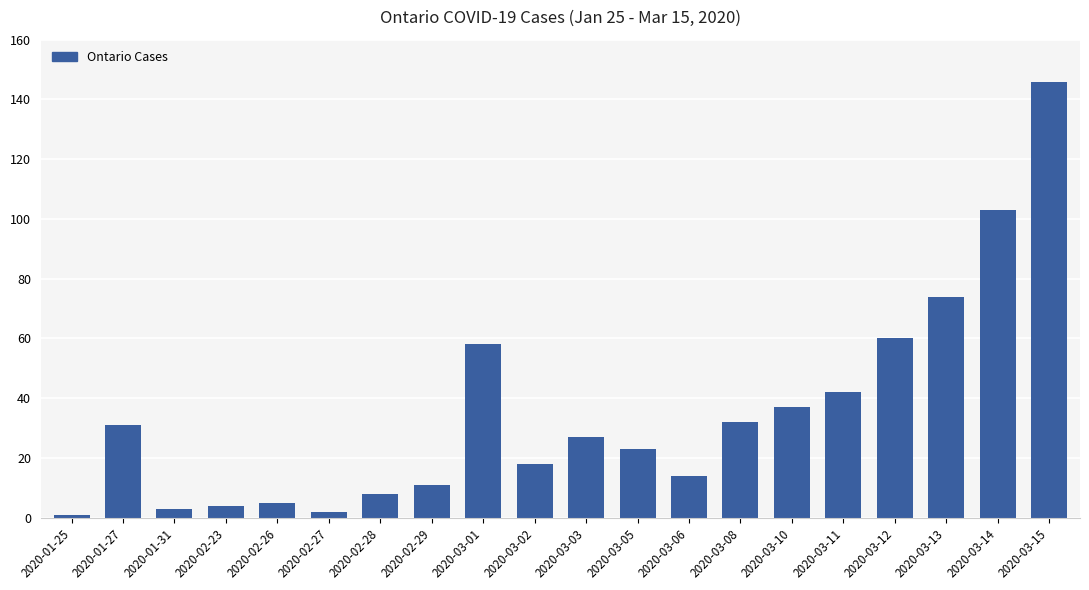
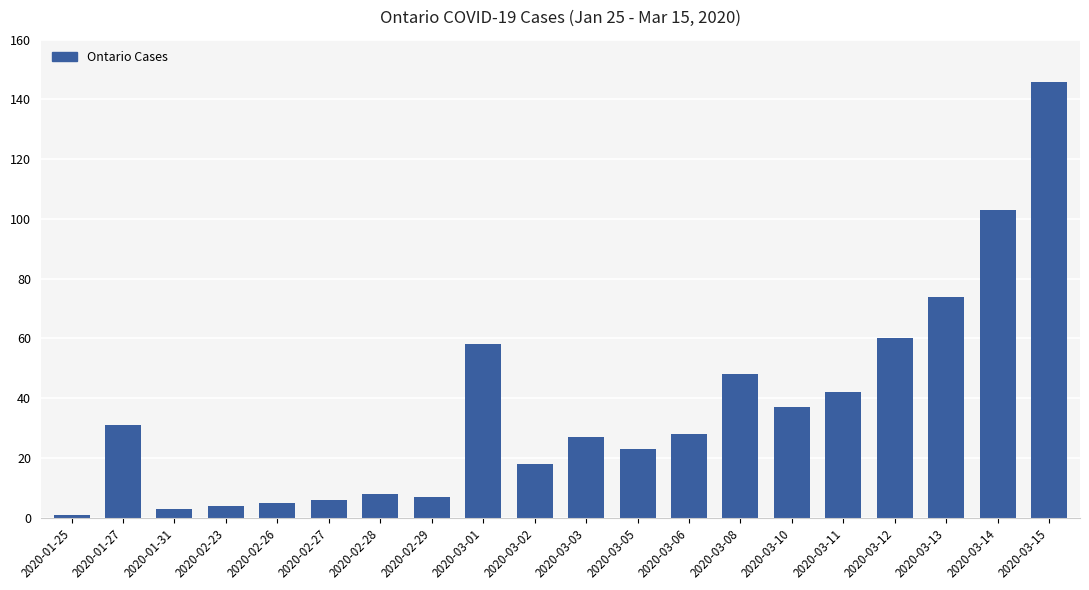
2020-02-27: 2 -> 6
2020-02-29: 11 -> 7
2020-03-06: 14 -> 28
2020-03-08: 32 -> 48
